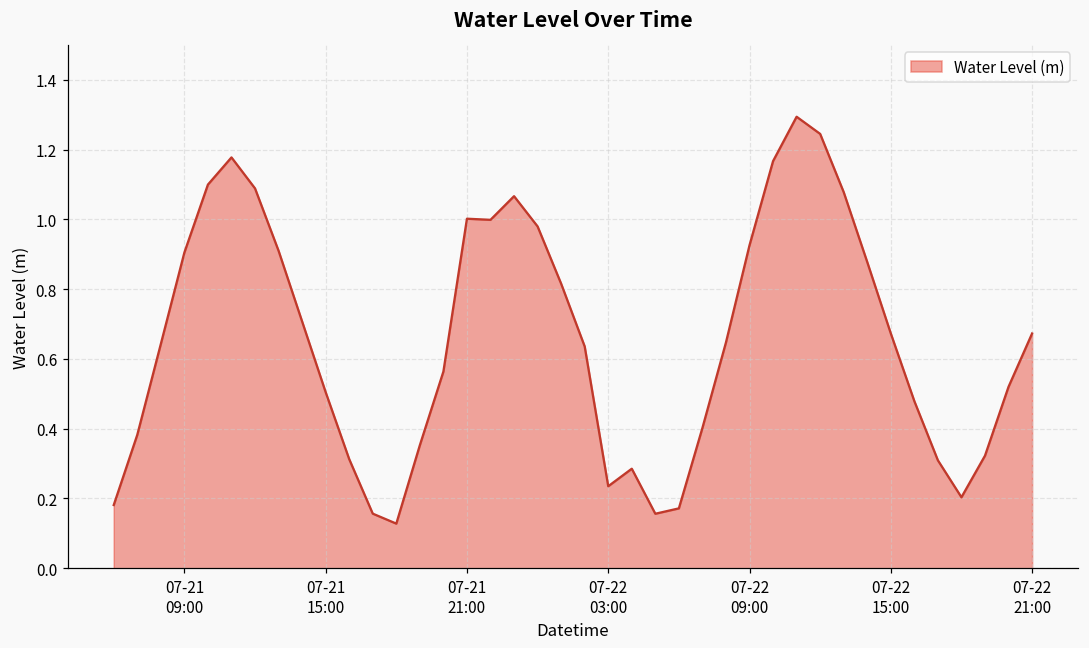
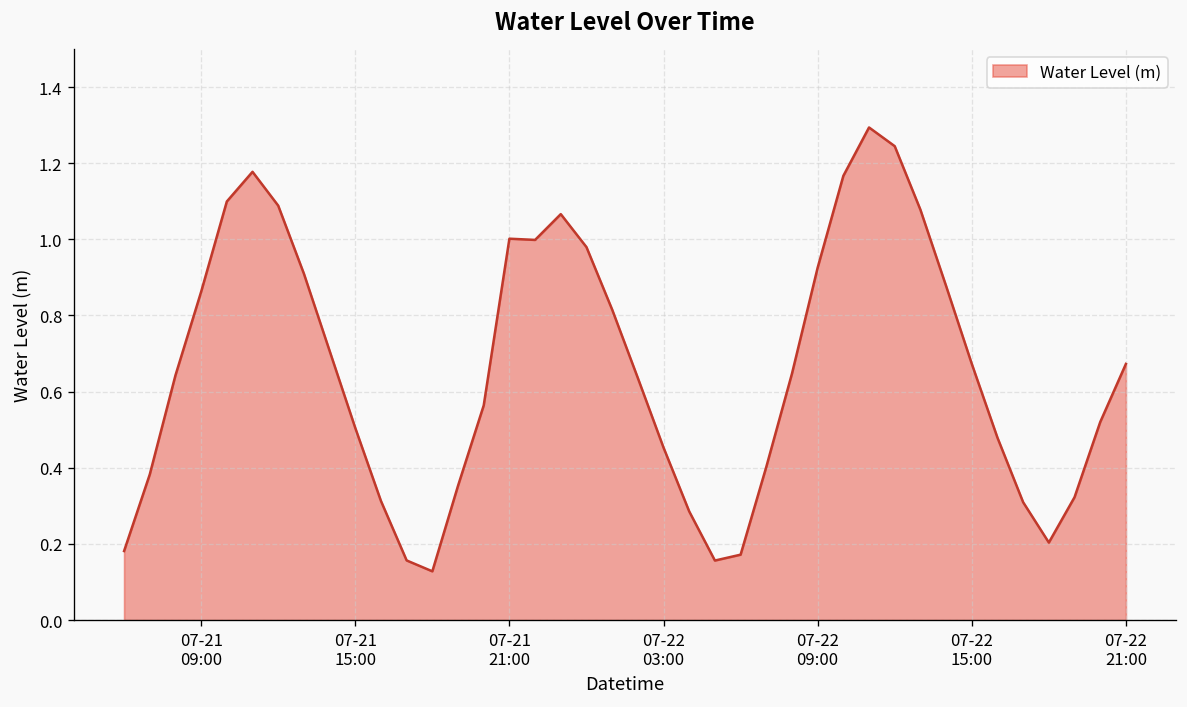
07-21 09:00: 0.90 -> 0.86
07-22 03:00: 0.24 -> 0.45
